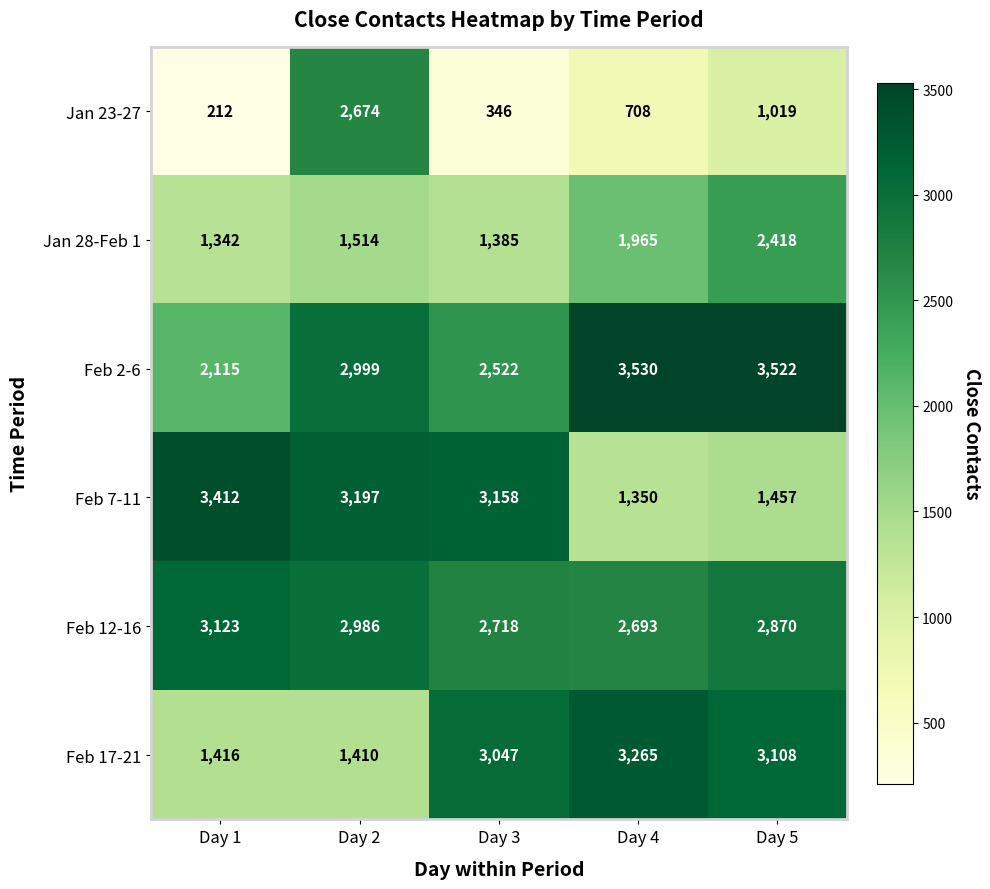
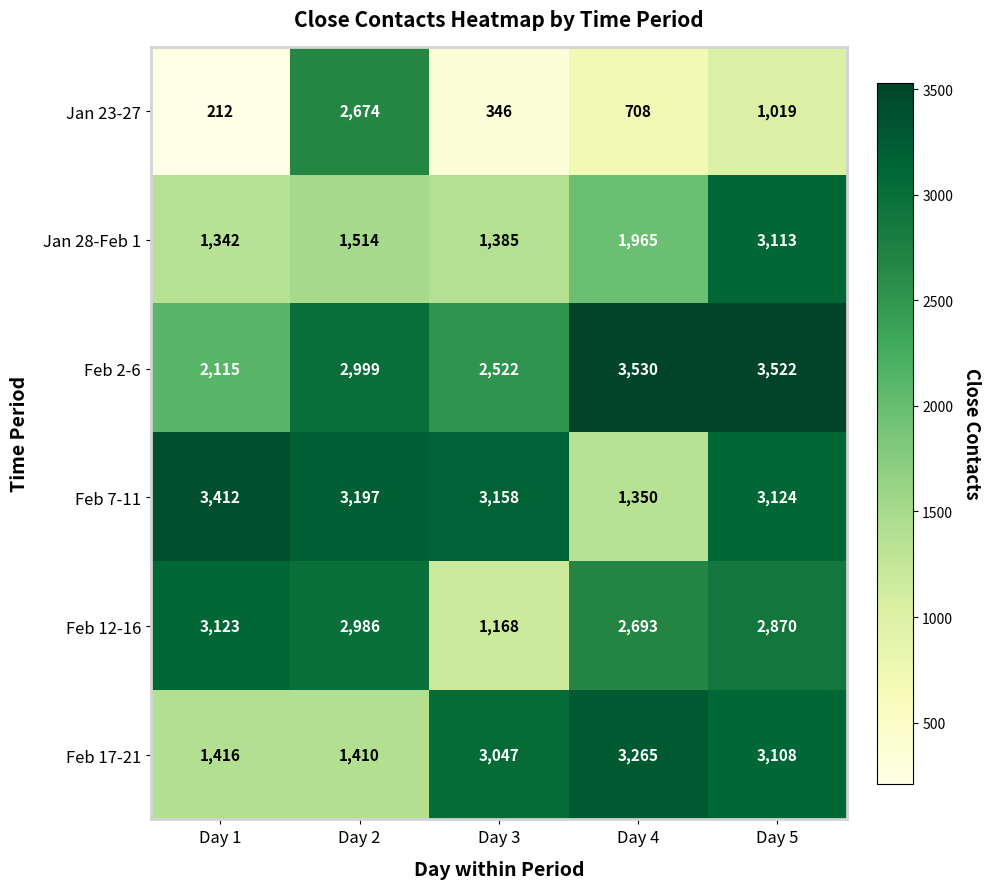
Jan 28-Feb 1, Day 5: 2,418 -> 3,113
Feb 7-11, Day 5: 1,457 -> 3,124
Feb 12-16, Day 3: 2,718 -> 1,168
